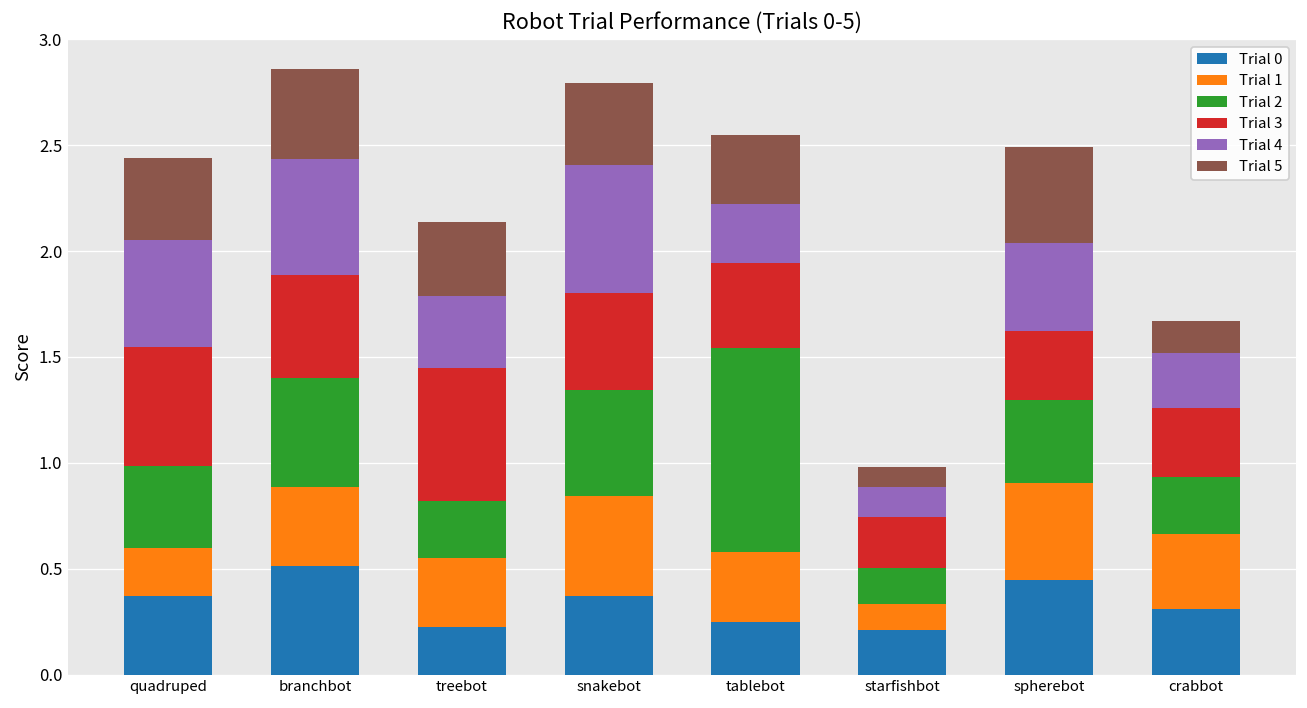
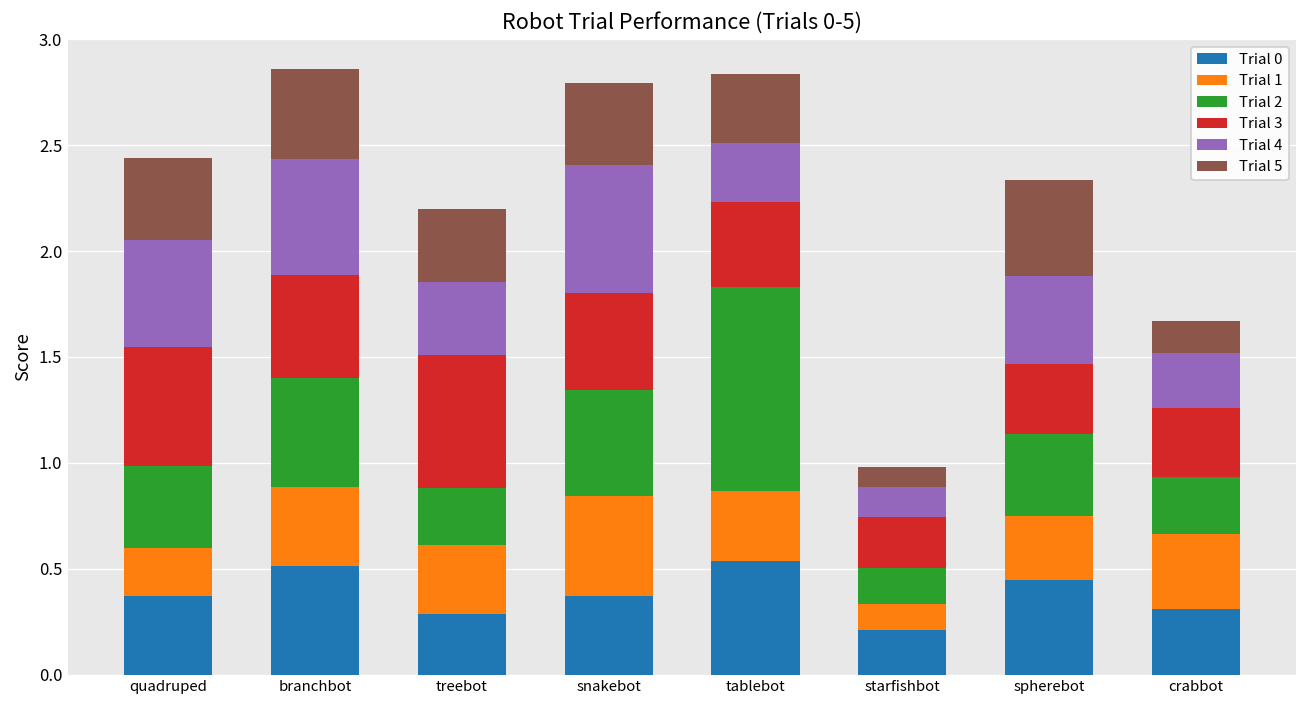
Trial 0, treebot: 0.22 -> 0.29
Trial 0, tablebot: 0.25 -> 0.54
Trial 1, spherebot: 0.46 -> 0.30
